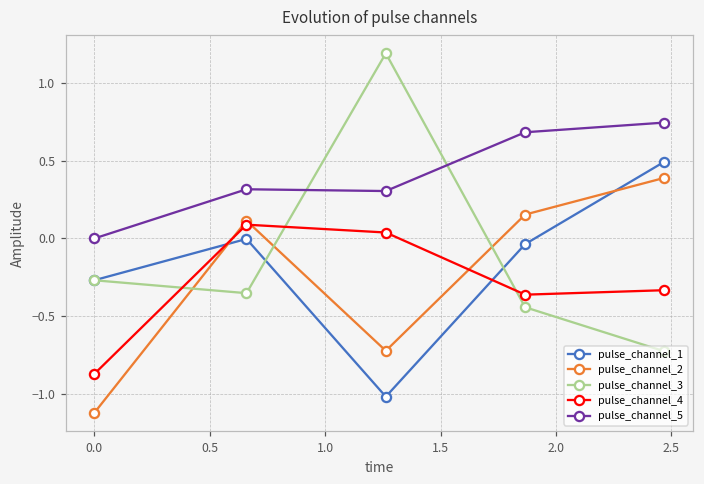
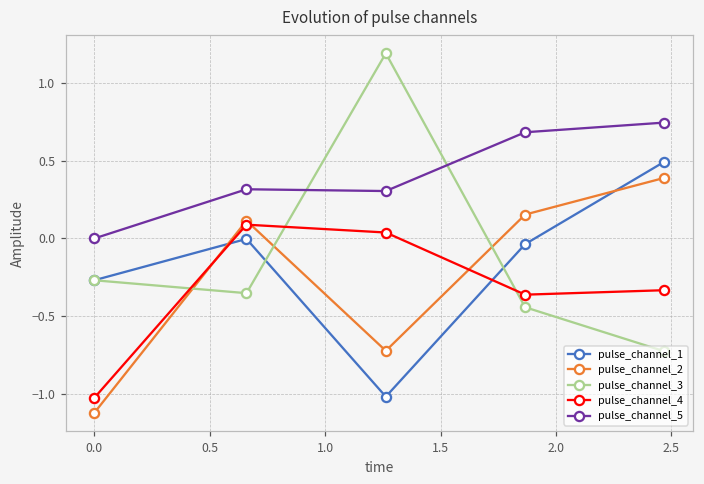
pulse_channel_4, 0.0: -0.87 -> -1.02
